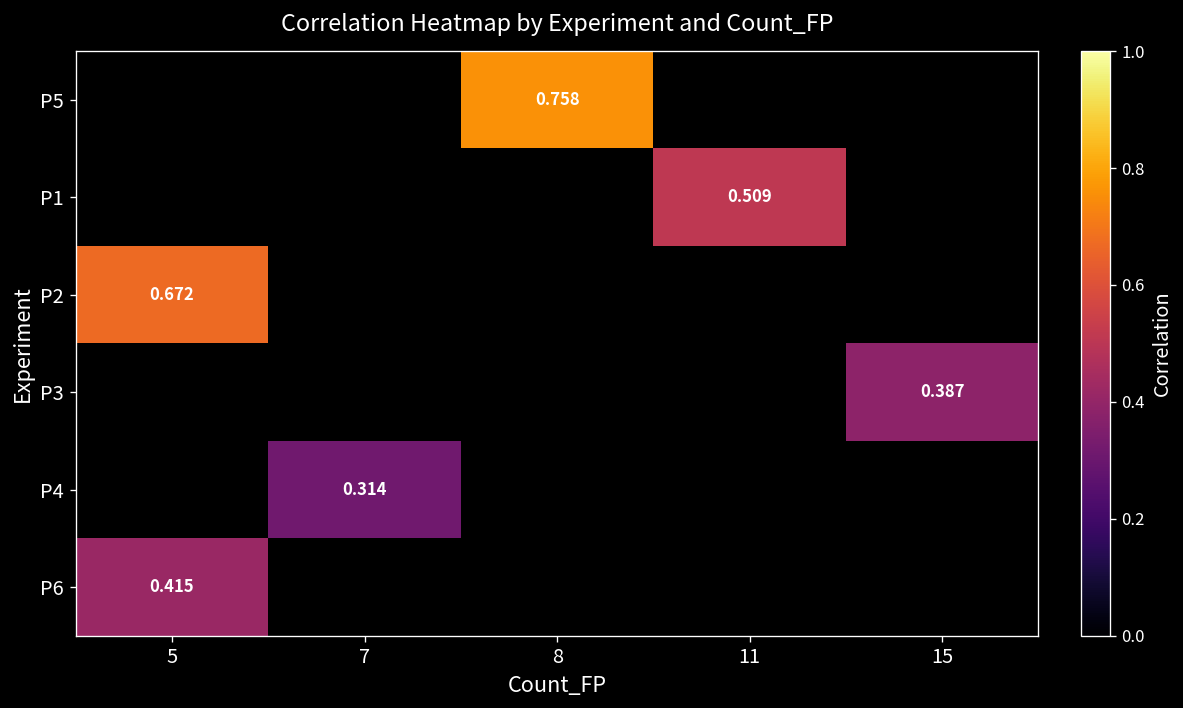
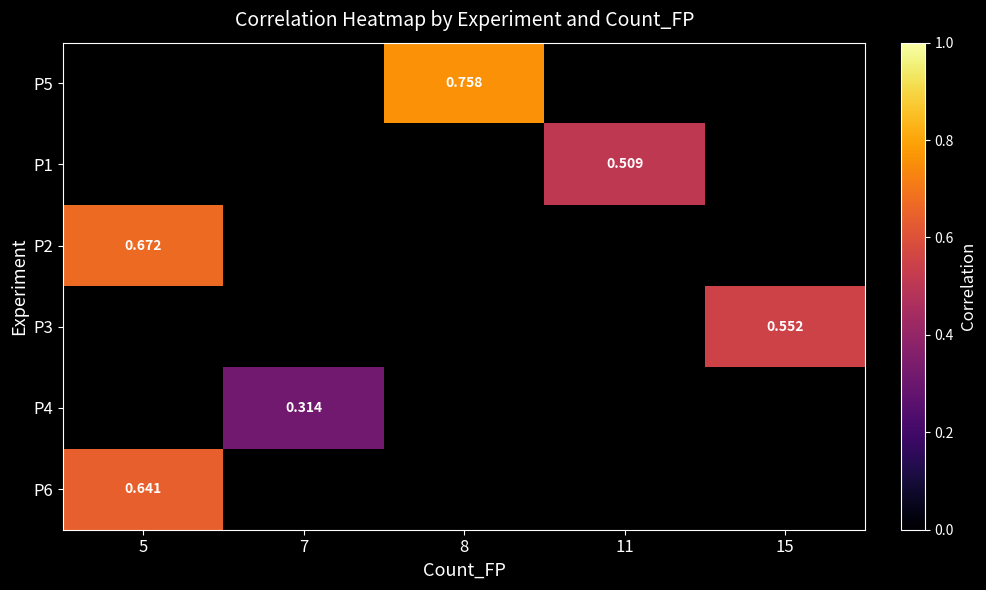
P3, 15: 0.387 -> 0.552
P6, 5: 0.415 -> 0.641
